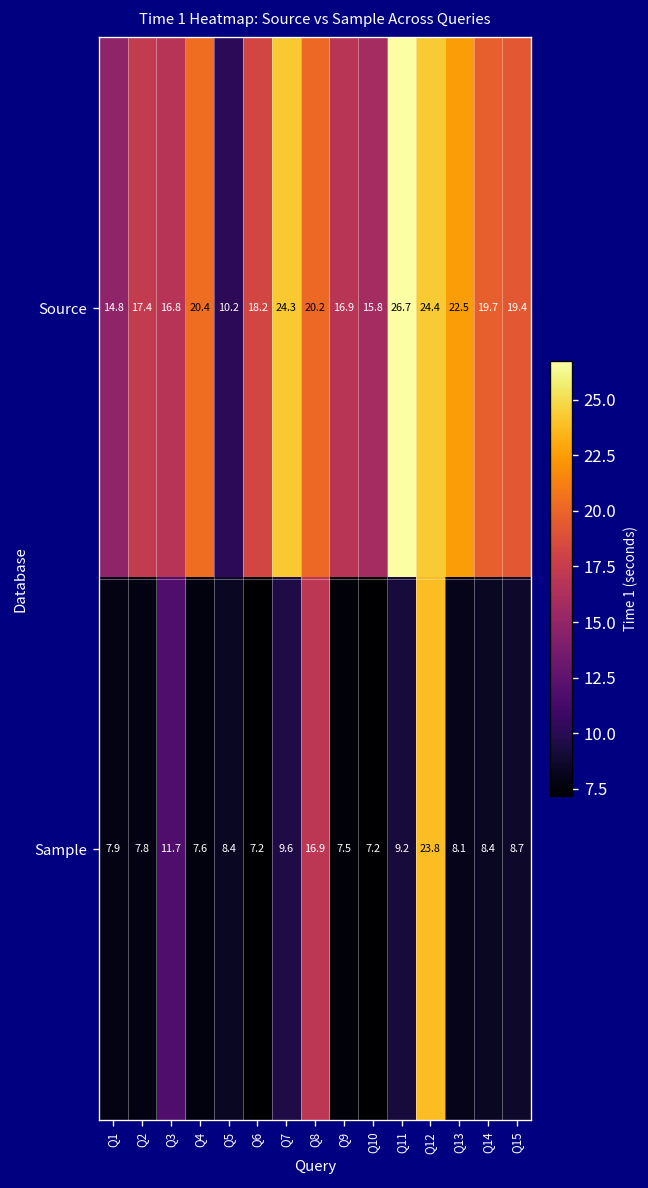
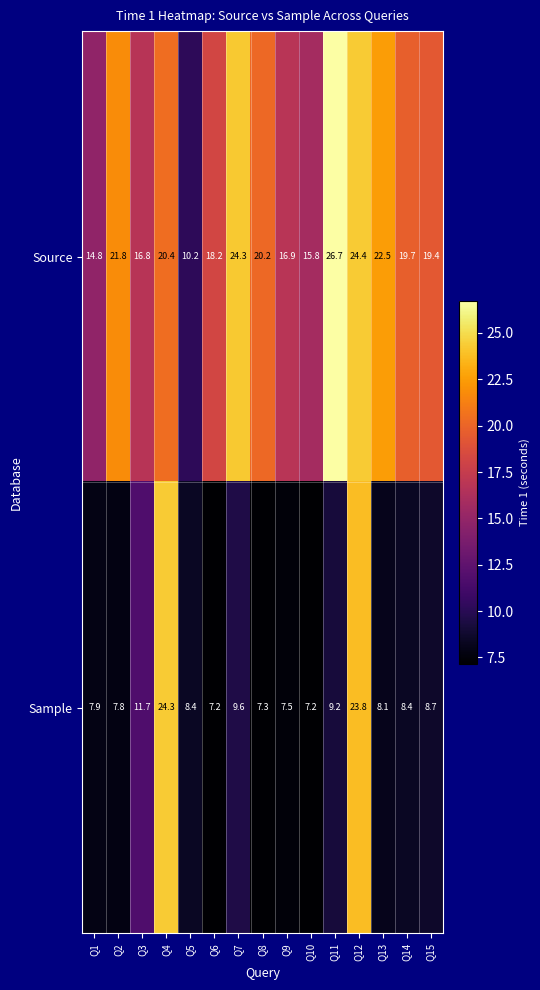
Source, Q2: 17.4 -> 21.8
Sample, Q4: 7.6 -> 24.3
Sample, Q8: 16.9 -> 7.3
